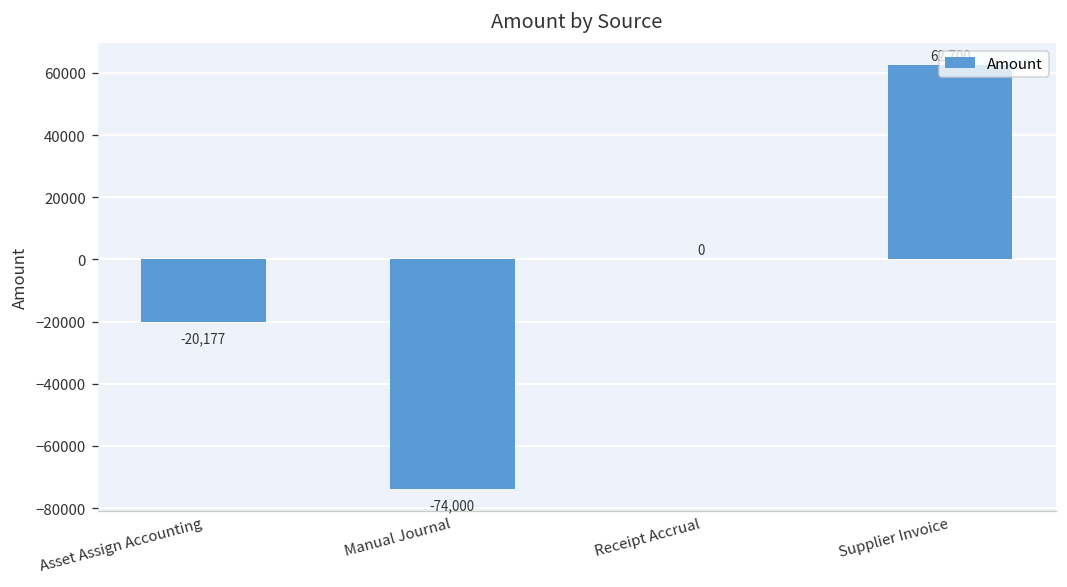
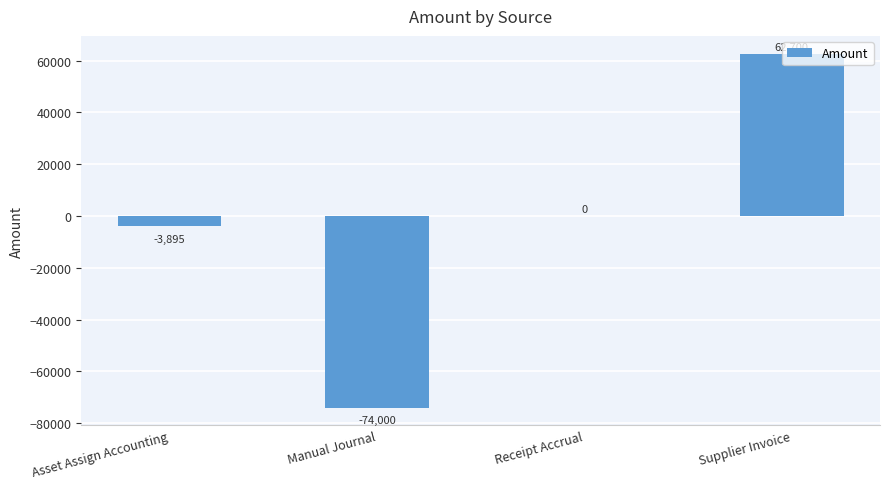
Asset Assign Accounting: -20,177 -> -3,895
